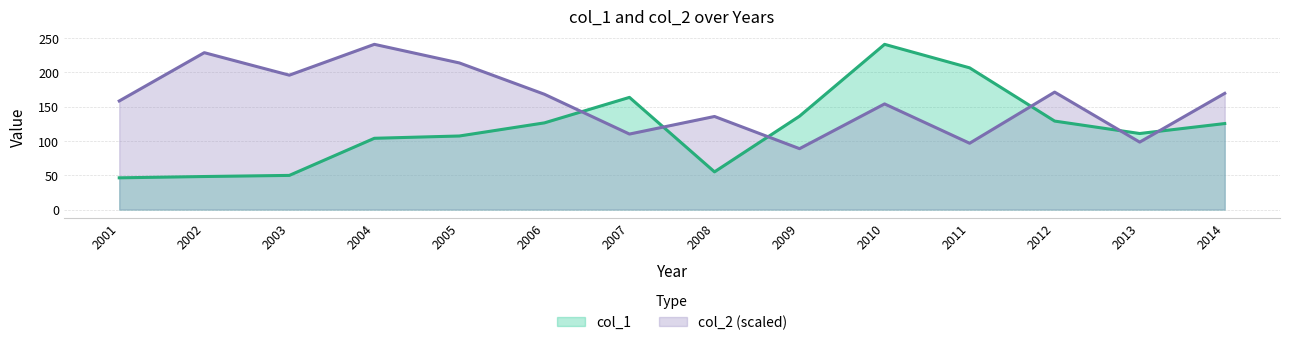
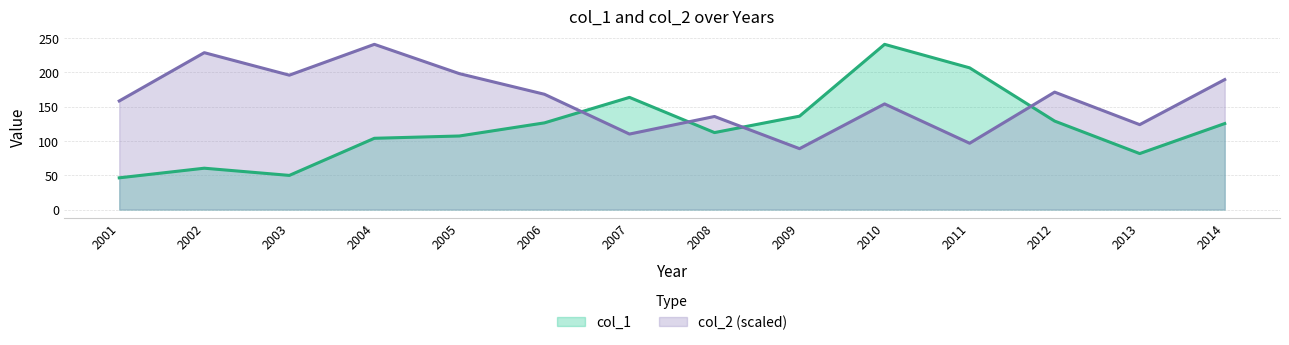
col_1, 2002: 50 -> 60
col_2 (scaled), 2005: 210 -> 200
col_1, 2008: 50 -> 110
col_1, 2013: 110 -> 80
col_2 (scaled), 2013: 100 -> 120
col_2 (scaled), 2014: 170 -> 190
